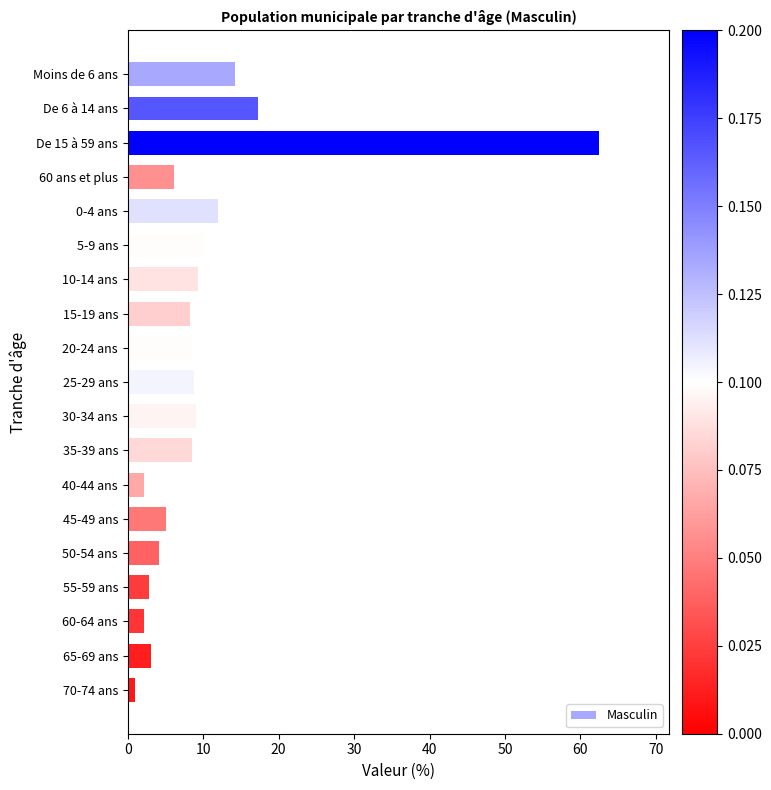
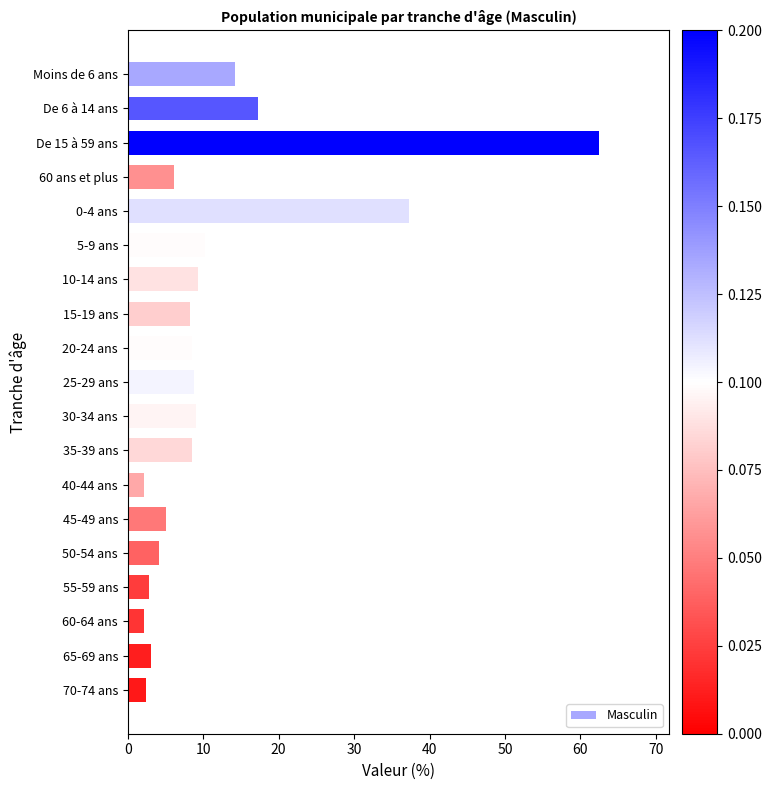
0-4 ans: 12 -> 37
70-74 ans: 1 -> 2
